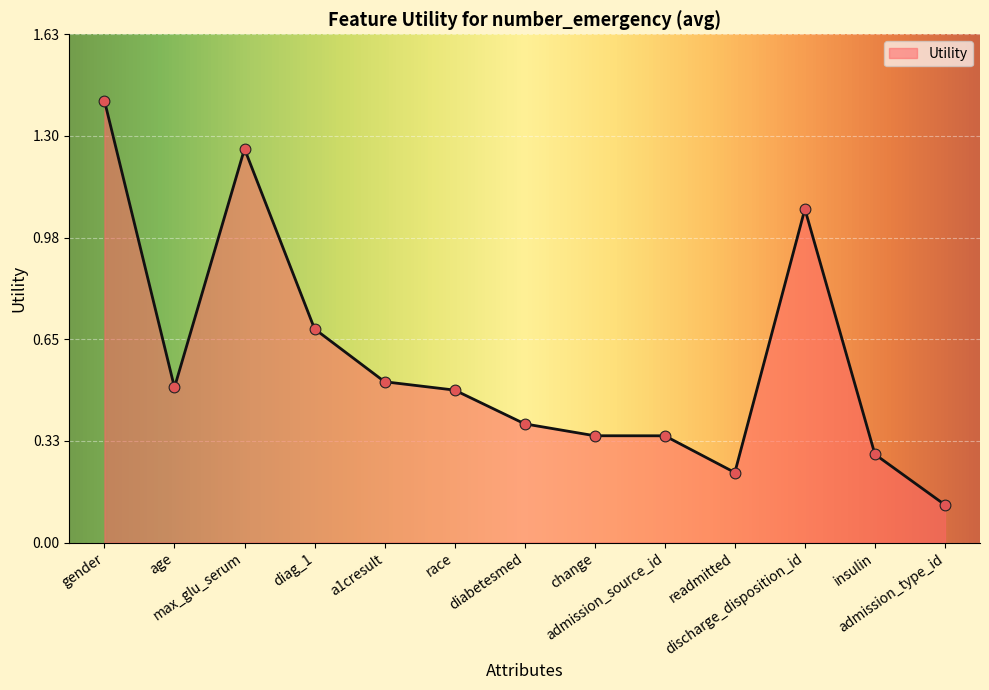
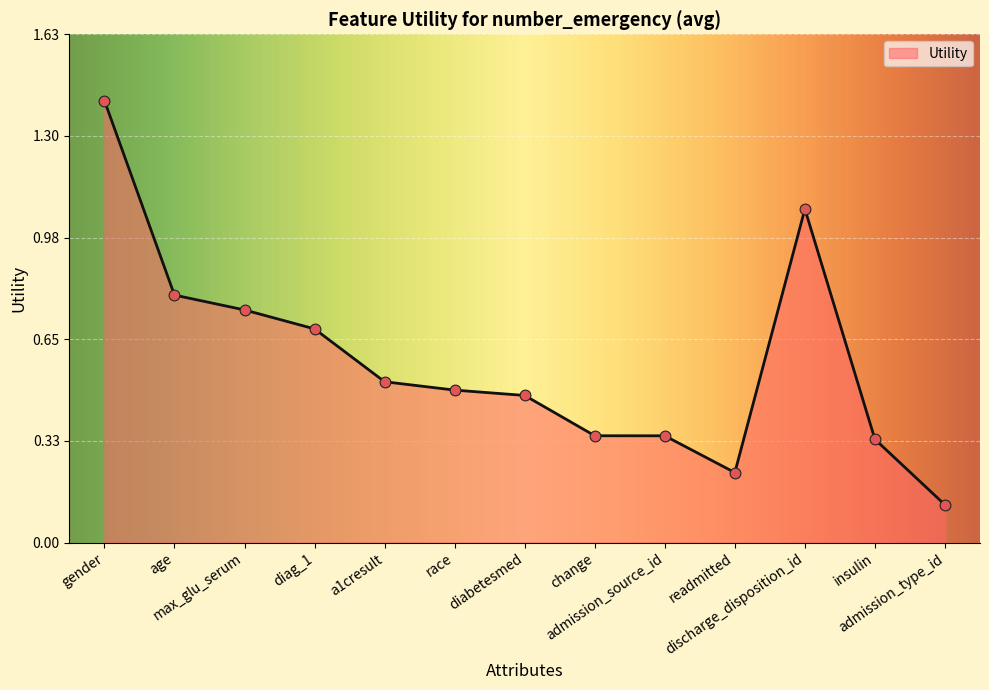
age: 0.50 -> 0.79
max_glu_serum: 1.26 -> 0.74
diabetesmed: 0.38 -> 0.47
insulin: 0.28 -> 0.33
